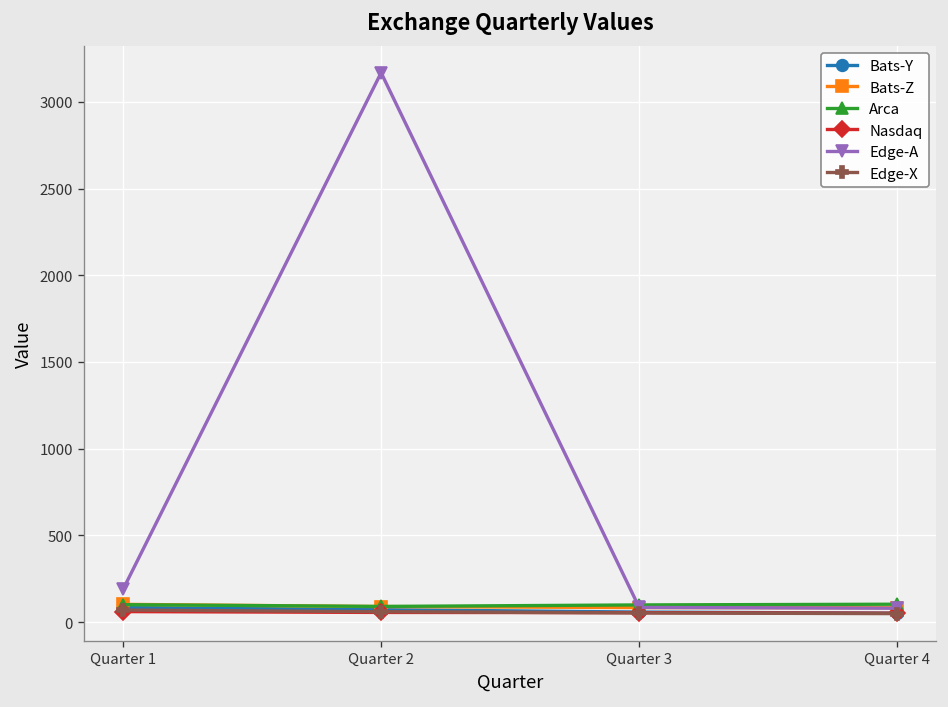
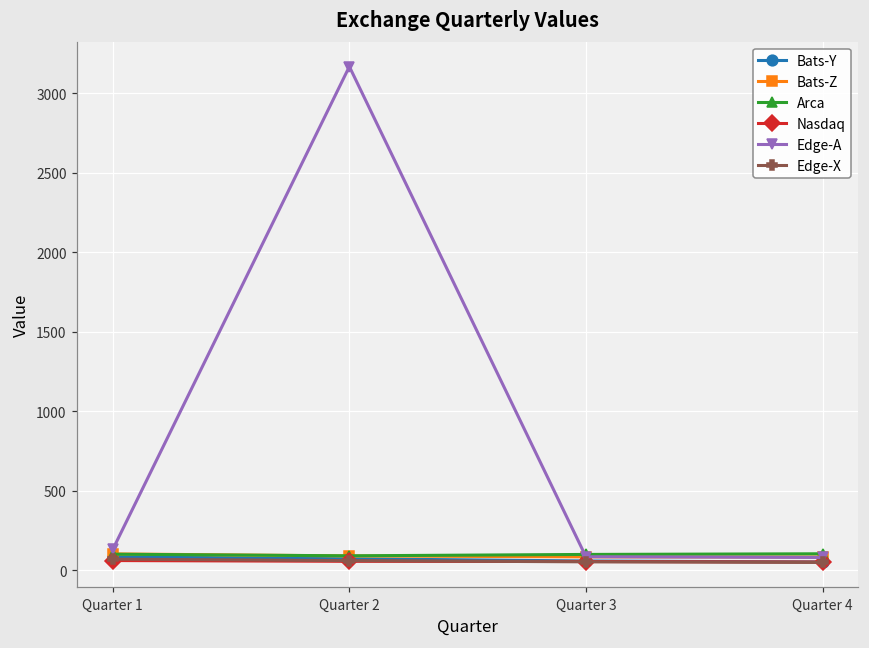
Edge-A, Quarter 1: 190 -> 130
